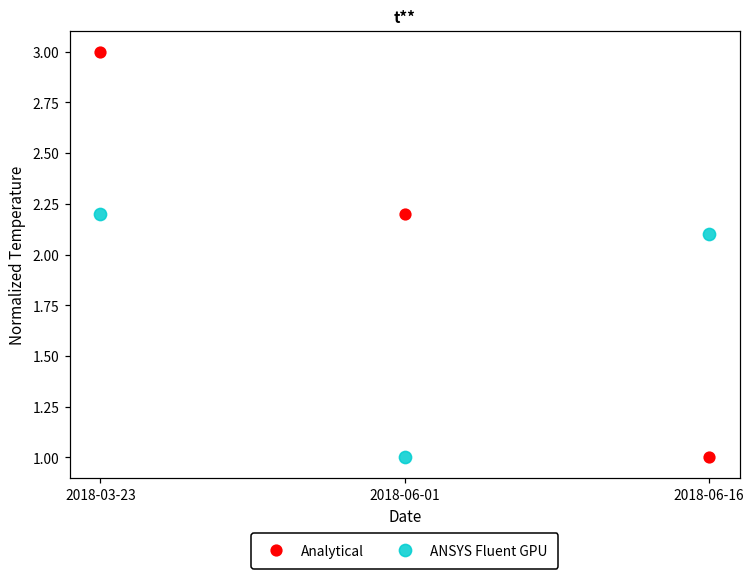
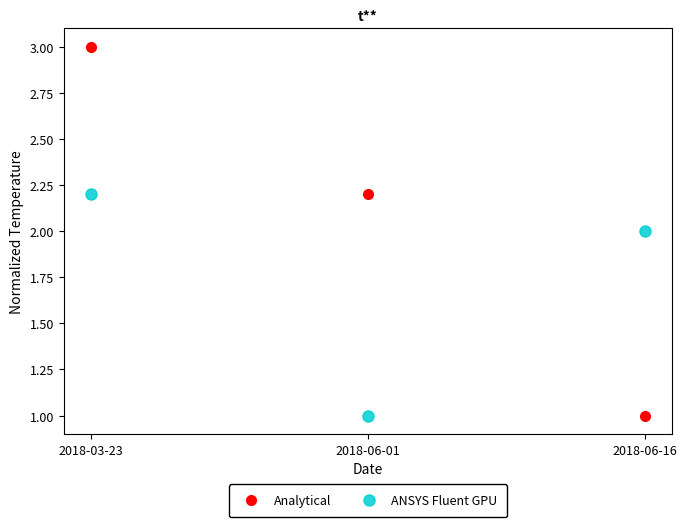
ANSYS Fluent GPU, 2018-06-16: 2.1 -> 2.0
